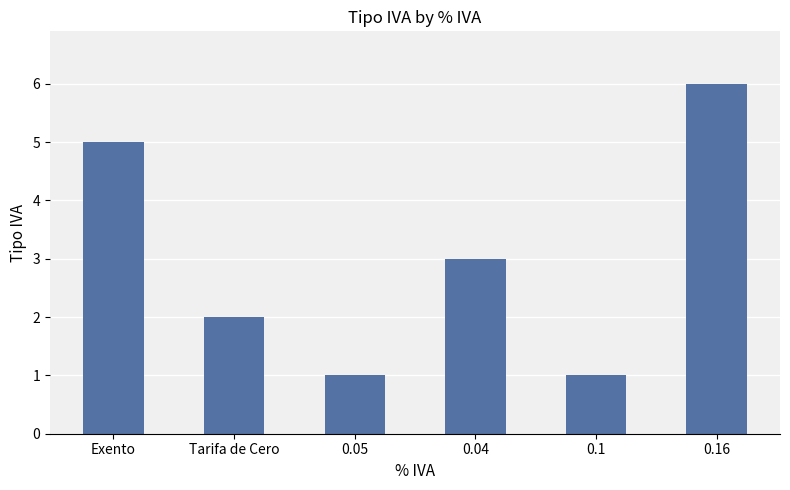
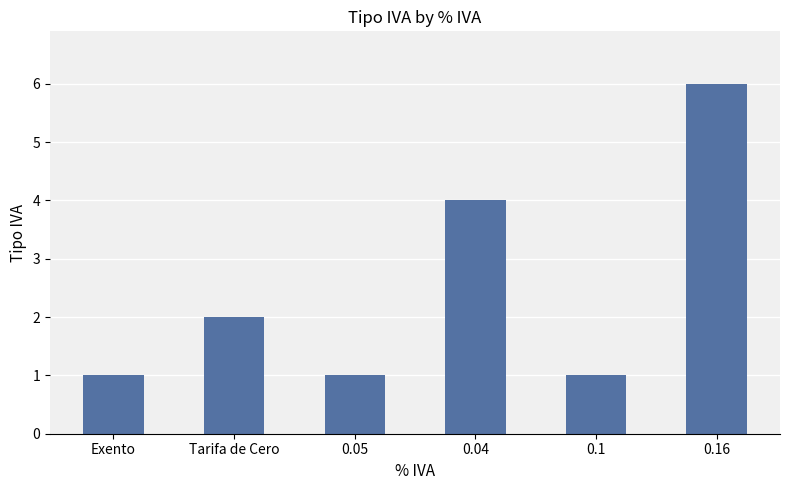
Exento: 5 -> 1
0.04: 3 -> 4
